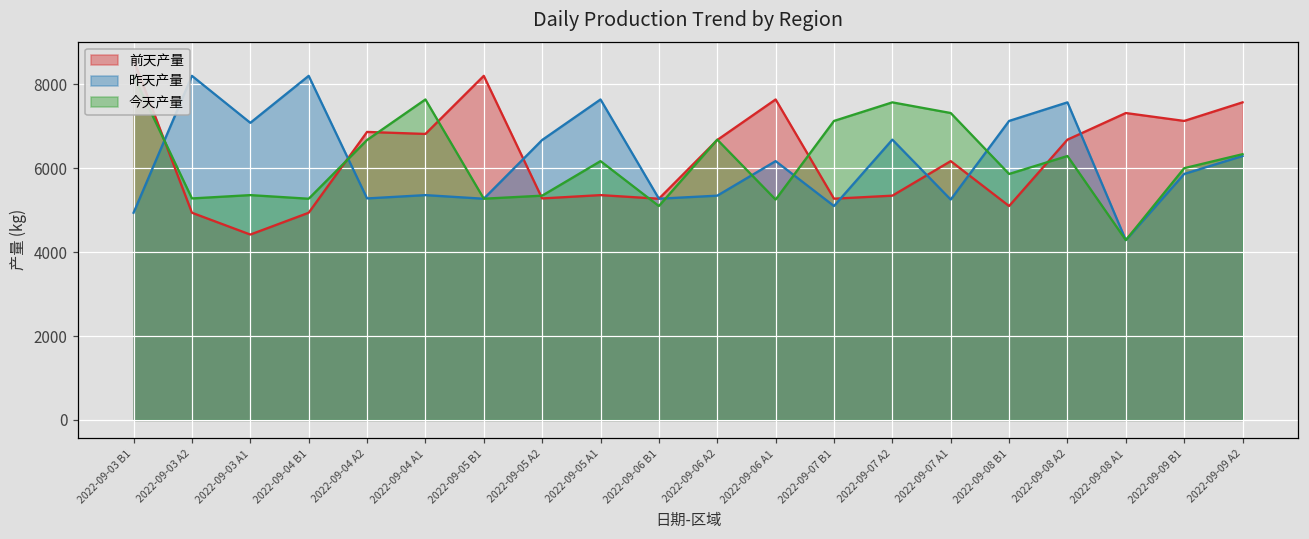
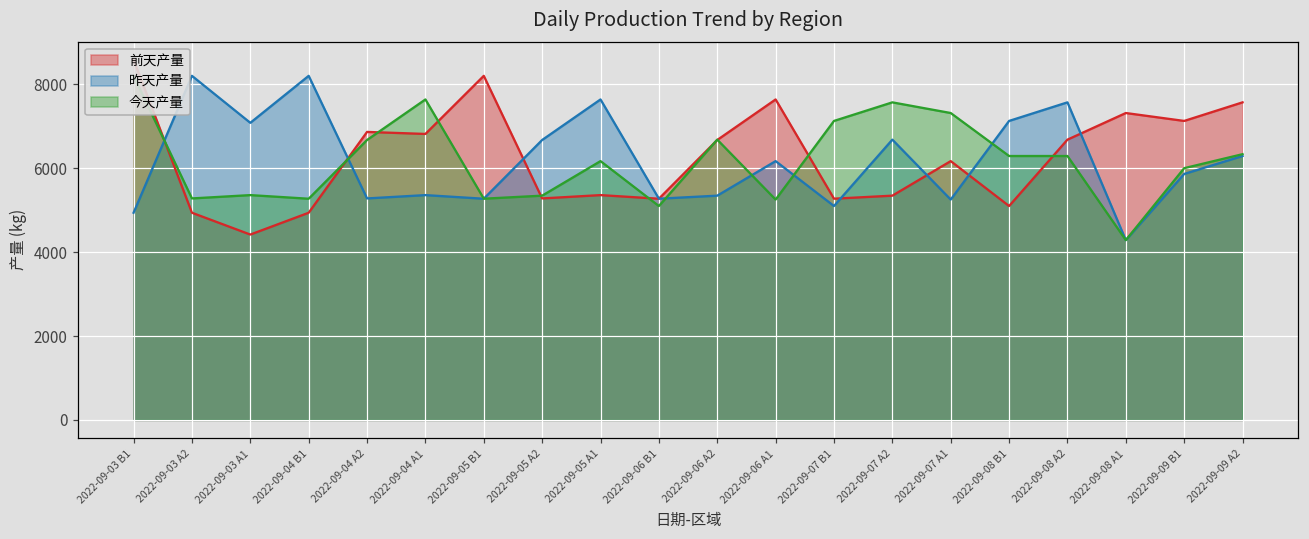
今天产量, 2022-09-08 B1: 5900 -> 6300
